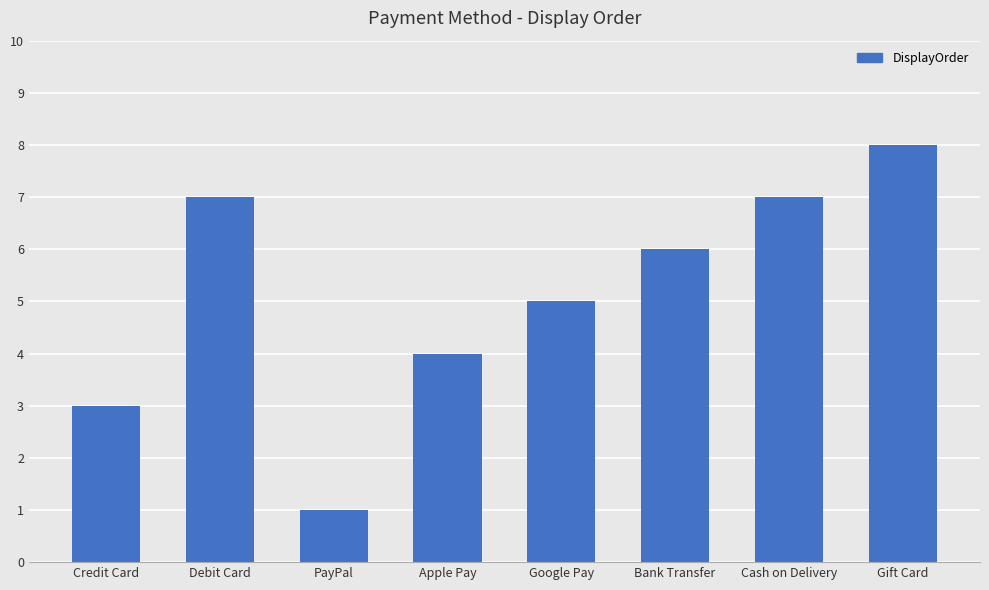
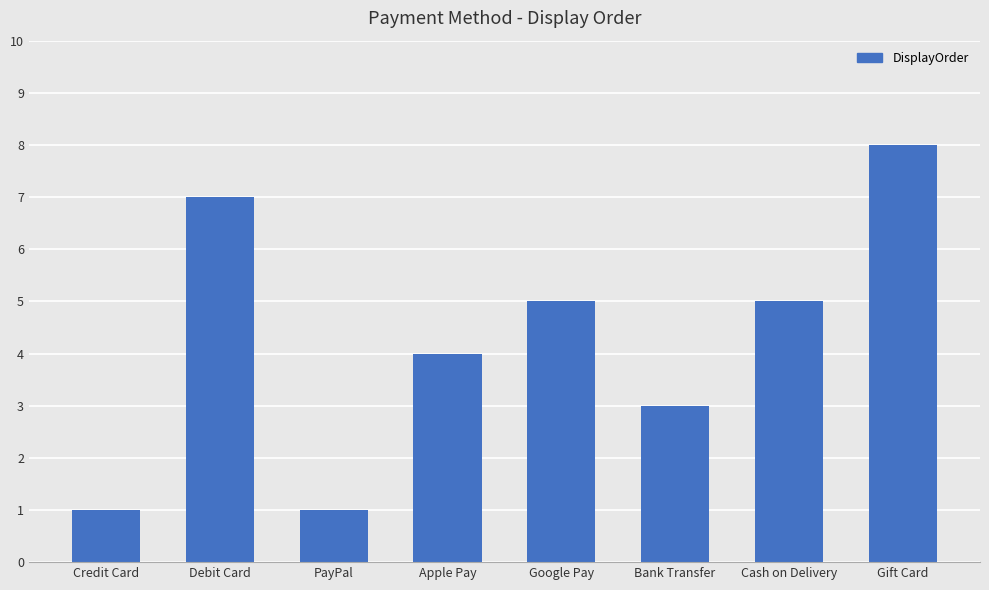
Credit Card: 3 -> 1
Bank Transfer: 6 -> 3
Cash on Delivery: 7 -> 5
